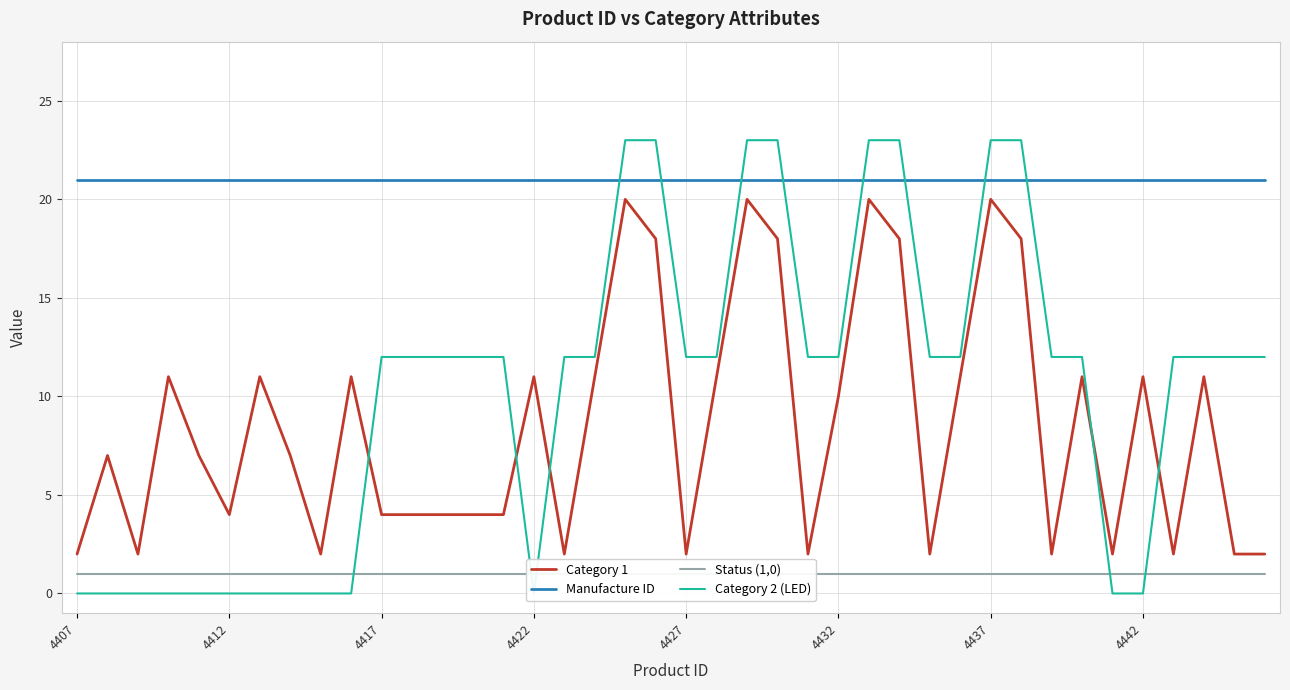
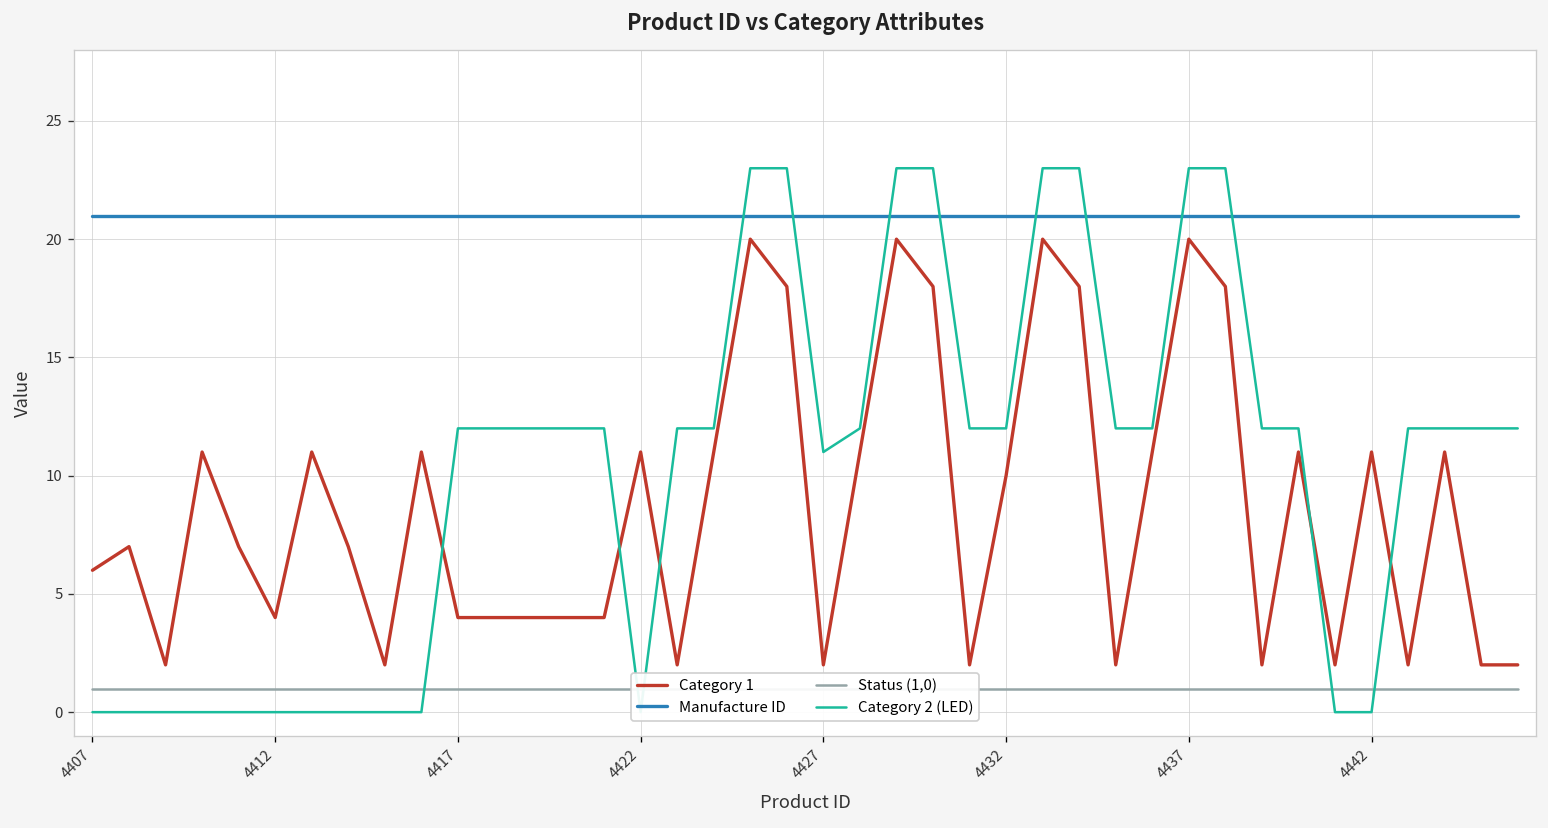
Category 1, 4407: 2 -> 6
Category 2 (LED), 4427: 12 -> 11
